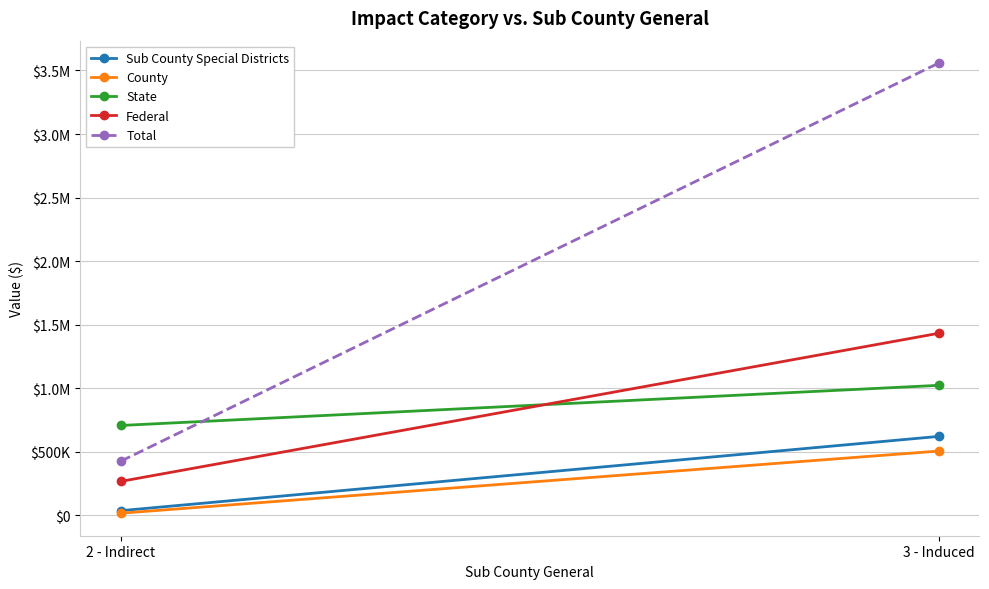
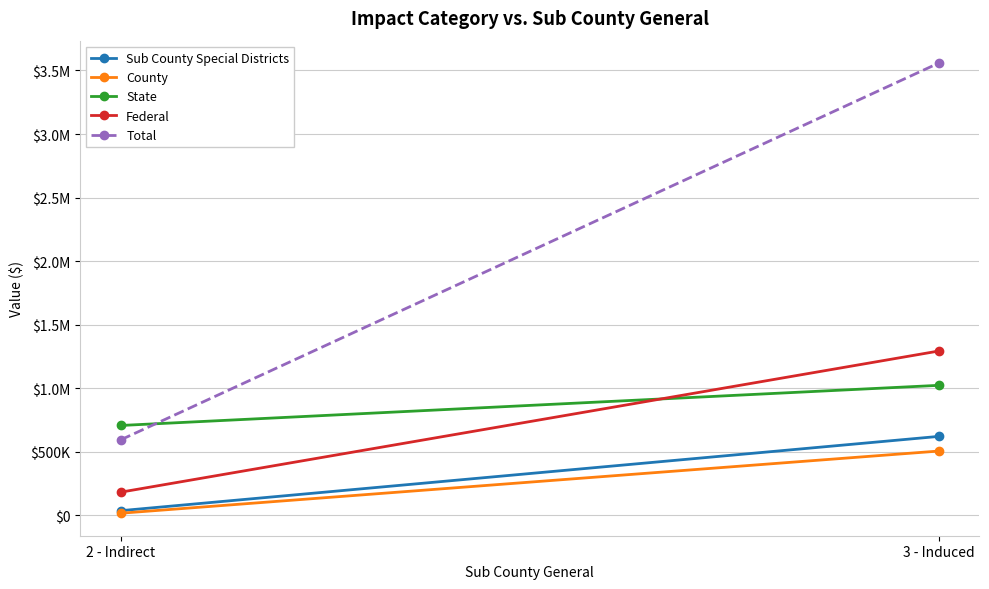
Federal, 2 - Indirect: $270000 -> $180000
Total, 2 - Indirect: $430000 -> $600000
Federal, 3 - Induced: $1430000 -> $1290000
